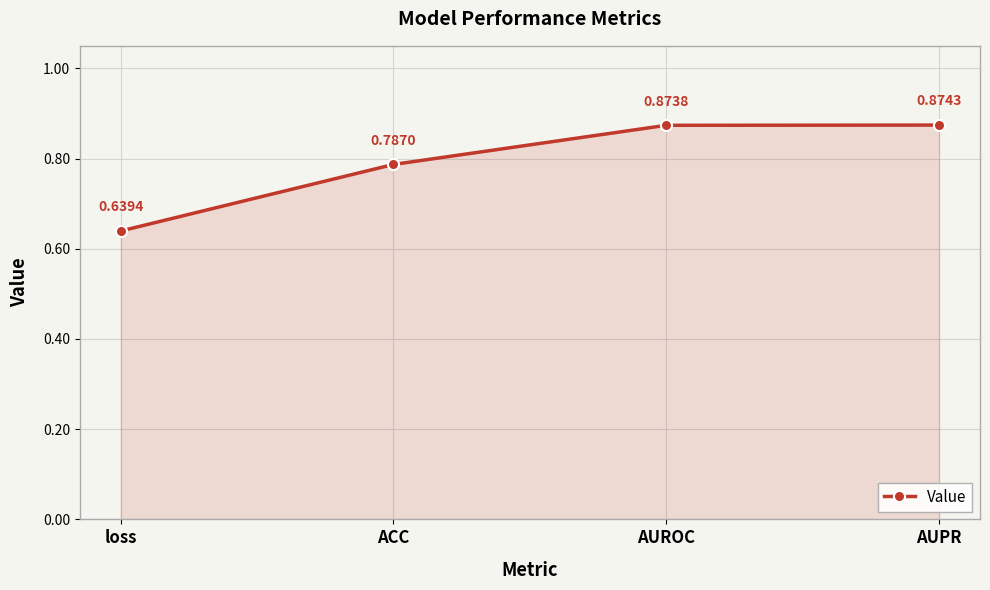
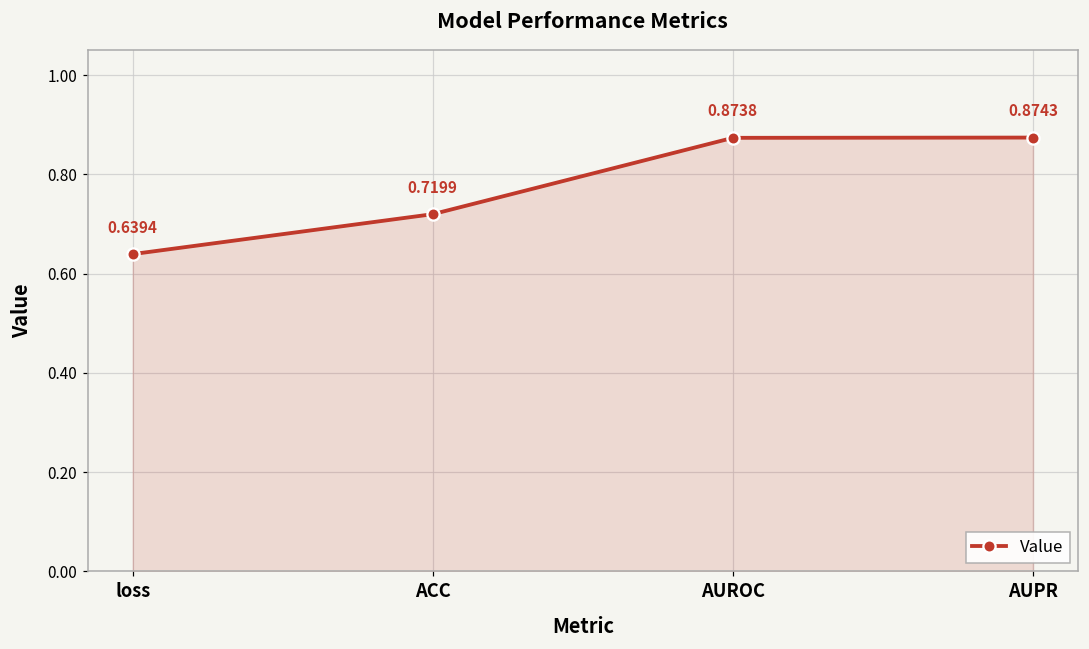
ACC: 0.7870 -> 0.7199
